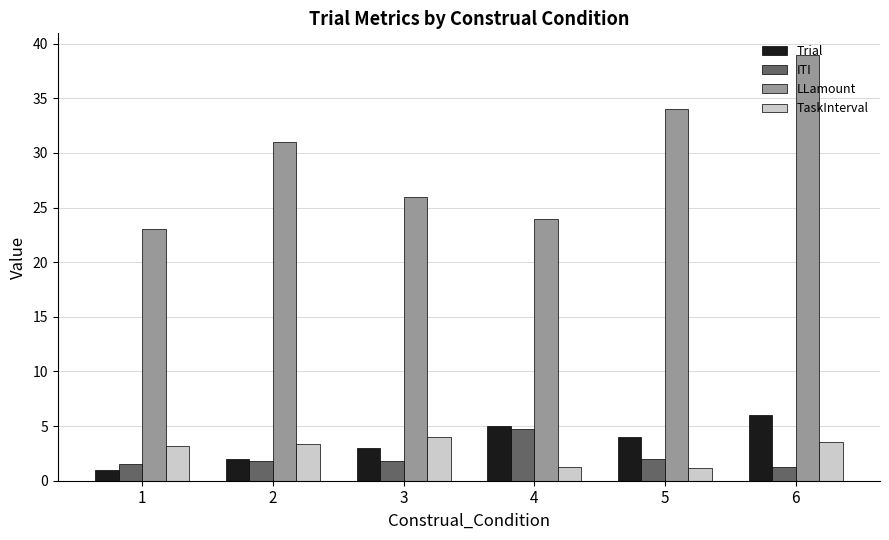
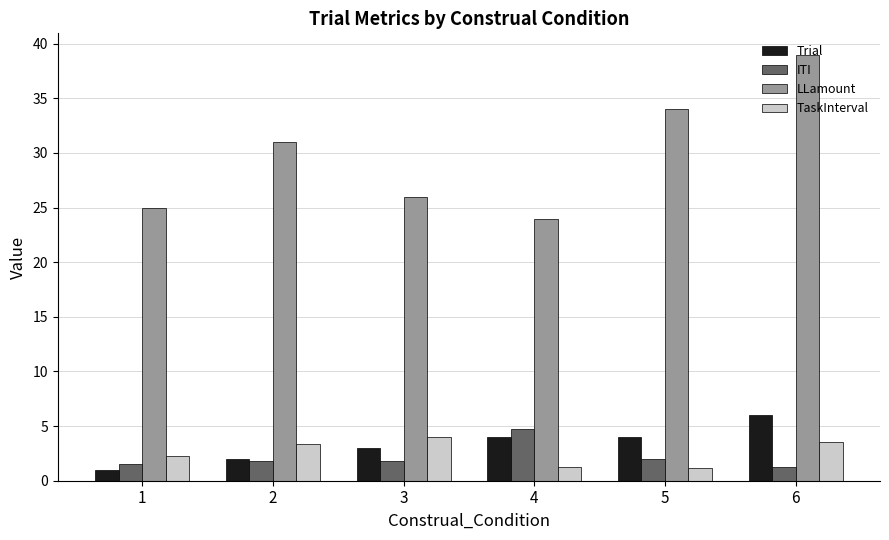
LLamount, 1: 23 -> 25
TaskInterval, 1: 3.2 -> 2.2
Trial, 4: 5 -> 4
